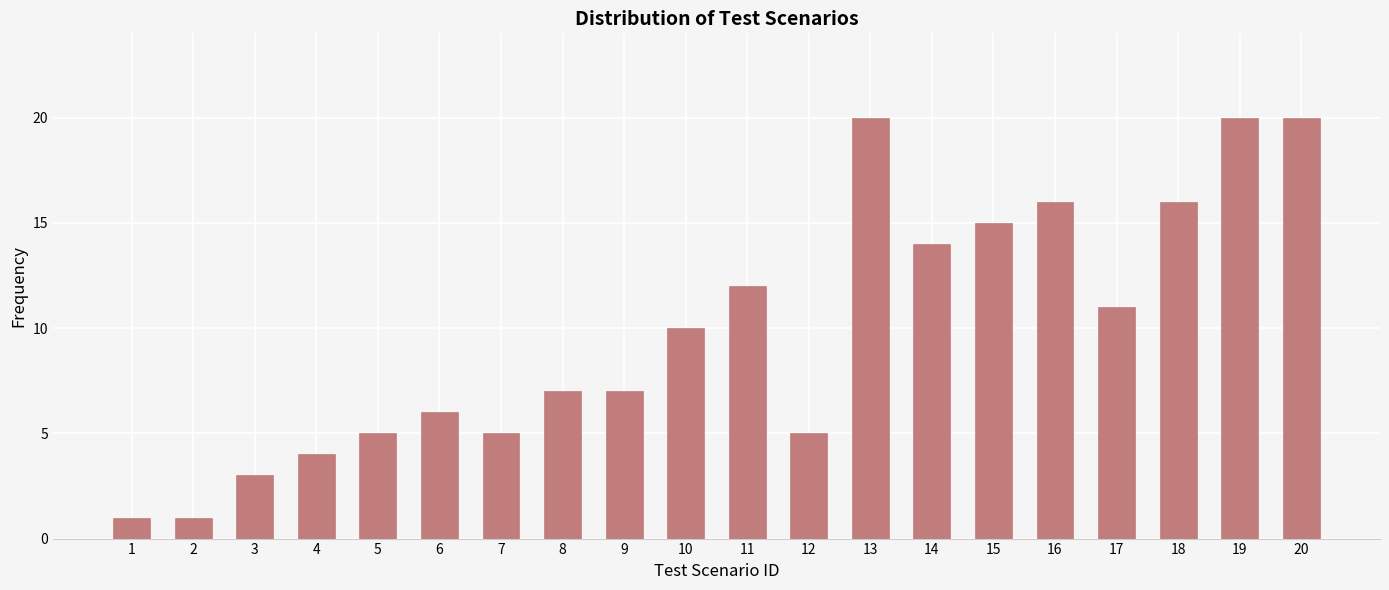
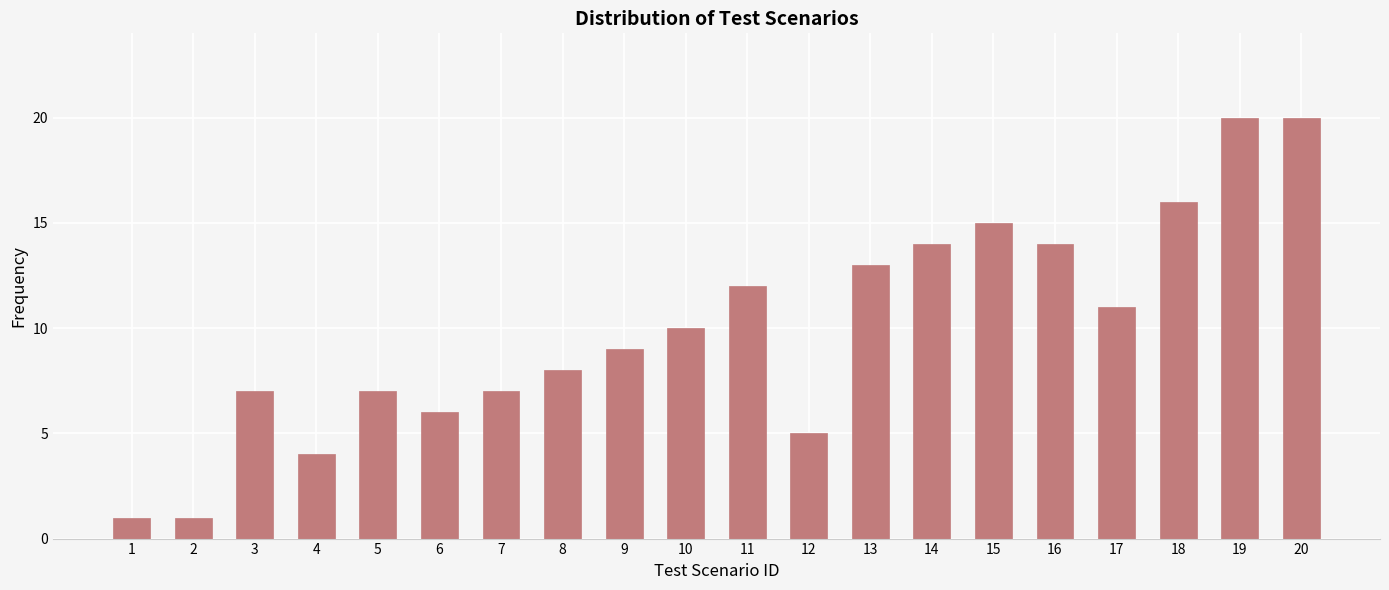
3: 3 -> 7
5: 5 -> 7
7: 5 -> 7
8: 7 -> 8
9: 7 -> 9
13: 20 -> 13
16: 16 -> 14
